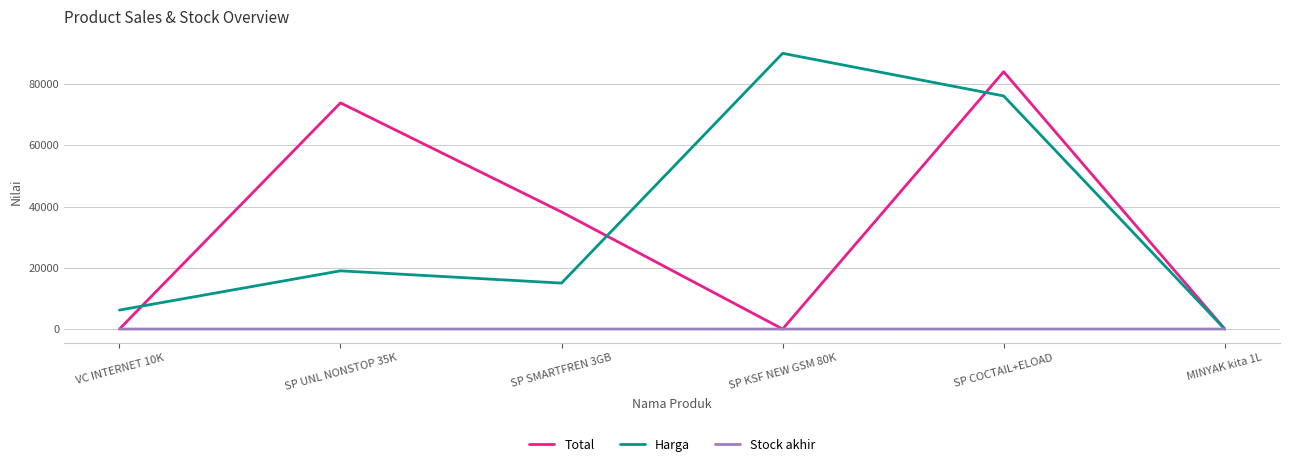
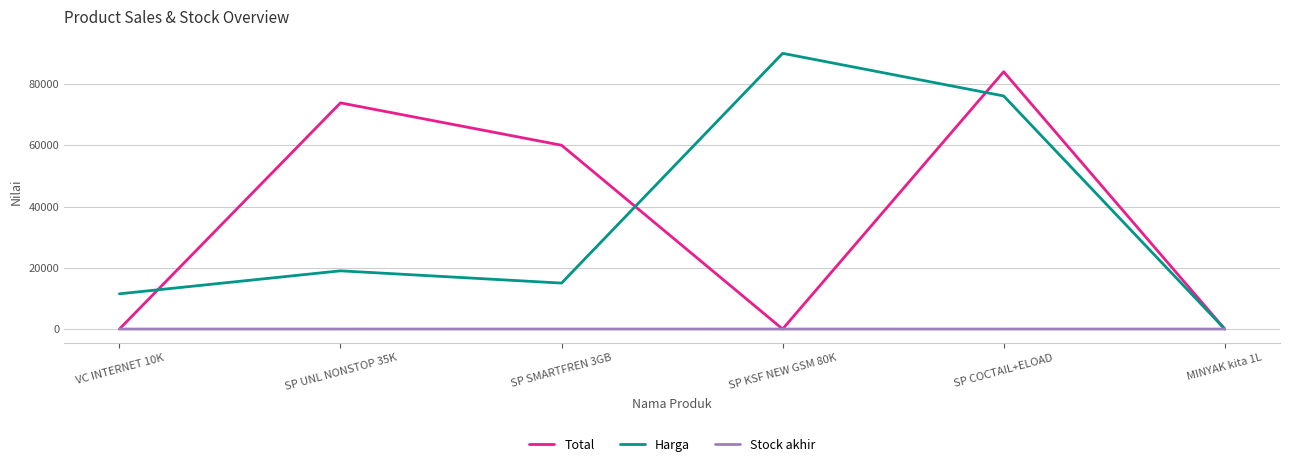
Harga, VC INTERNET 10K: 6000 -> 12000
Total, SP SMARTFREN 3GB: 38000 -> 60000
